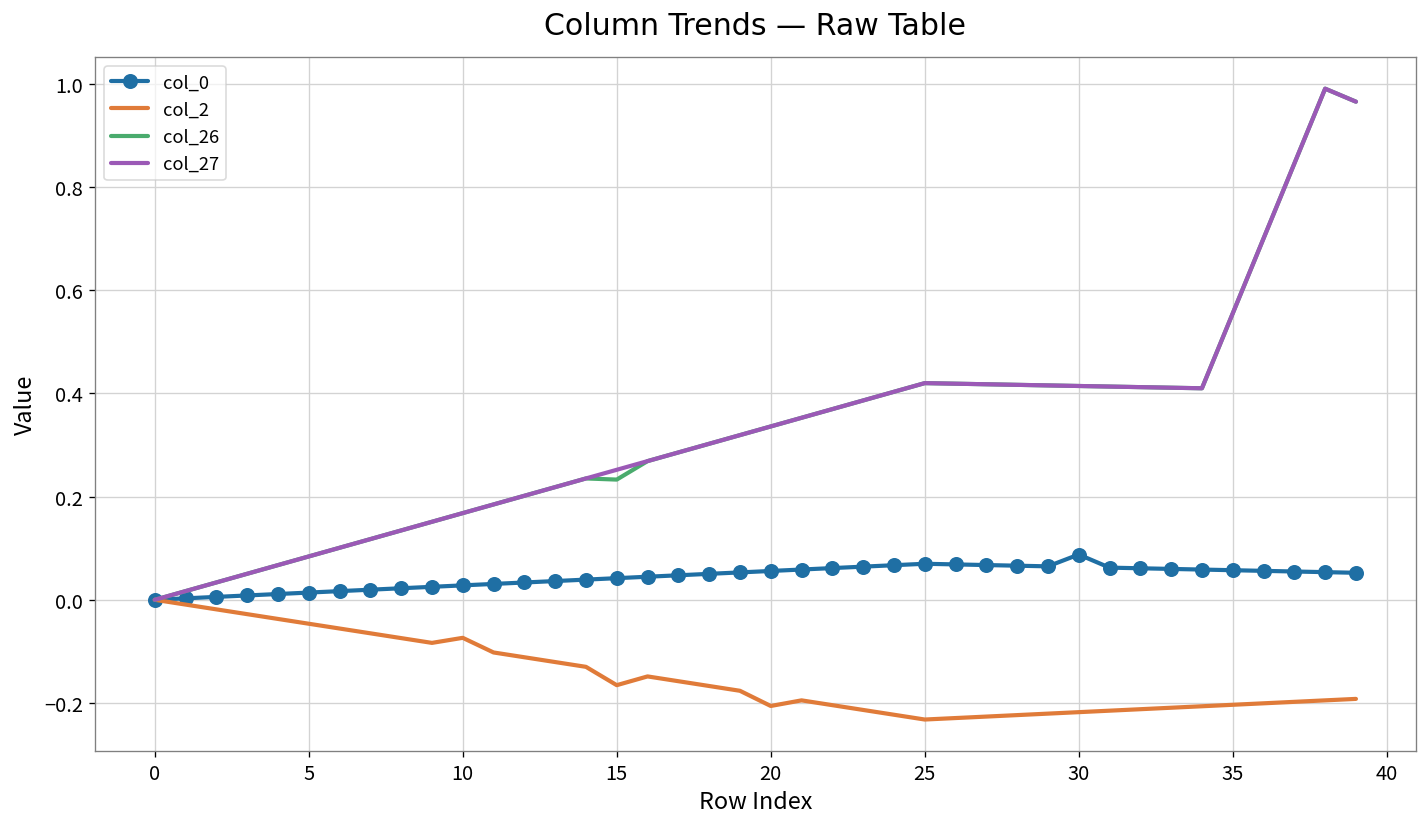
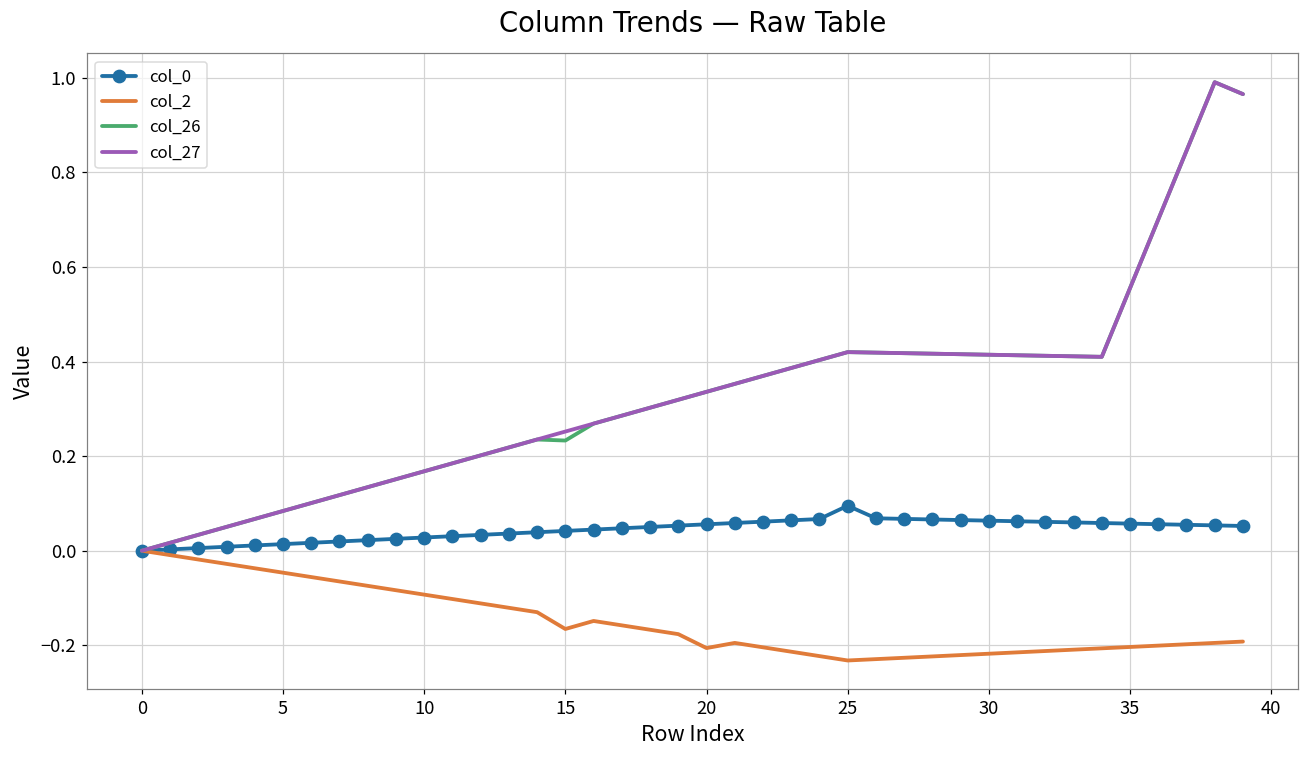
col_2, 10: -0.07 -> -0.09
col_0, 25: 0.07 -> 0.10
col_0, 30: 0.09 -> 0.06
